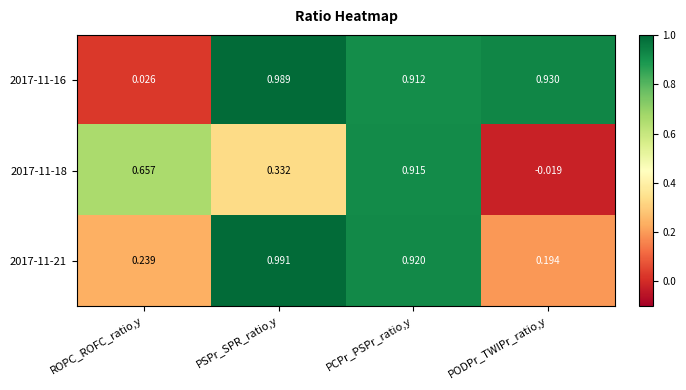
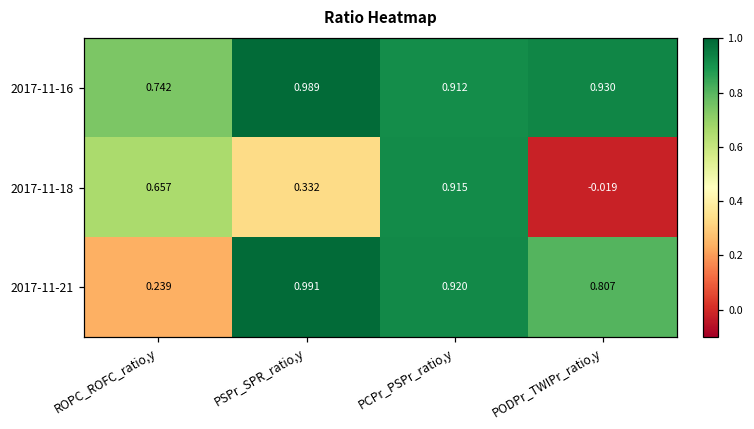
2017-11-16, ROPC_ROFC_ratio,y: 0.026 -> 0.742
2017-11-21, PODPr_TWIPr_ratio,y: 0.194 -> 0.807
